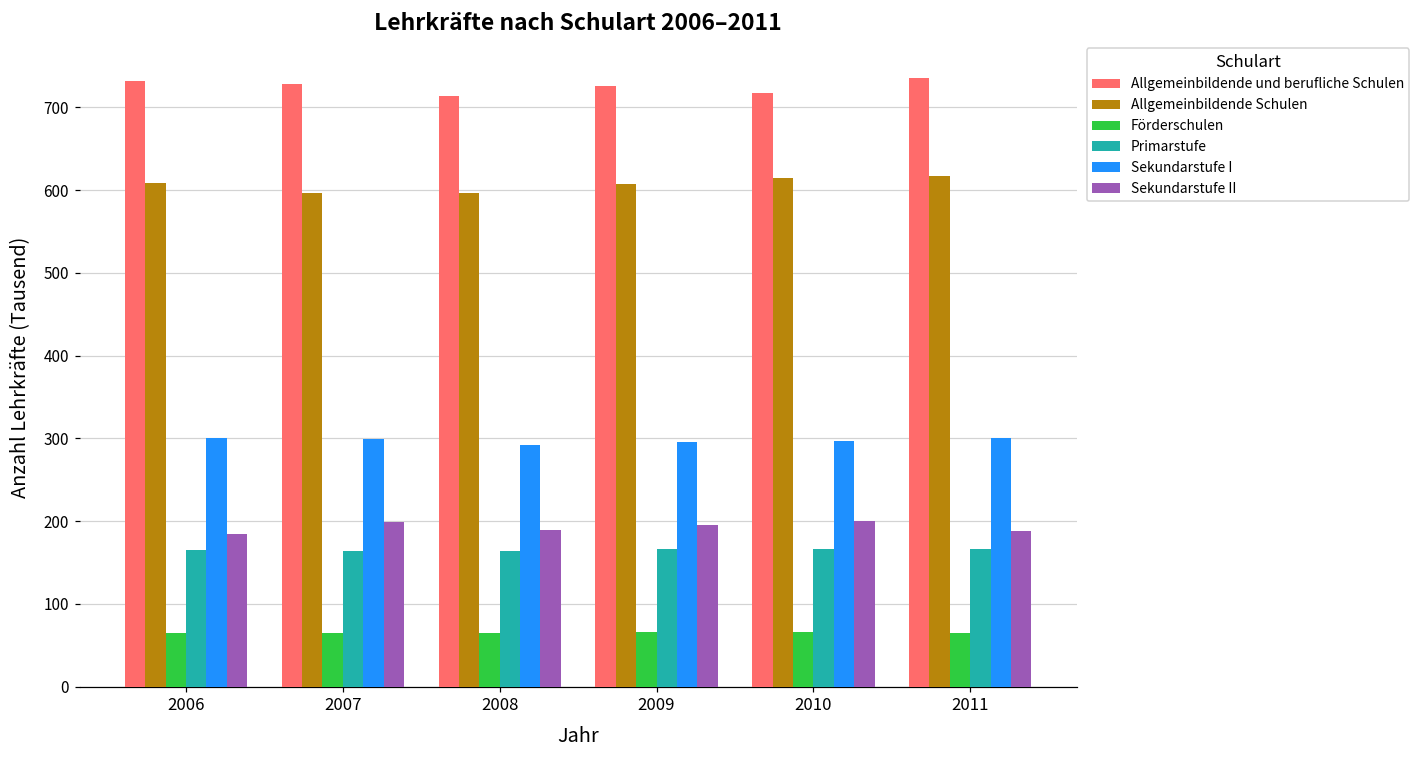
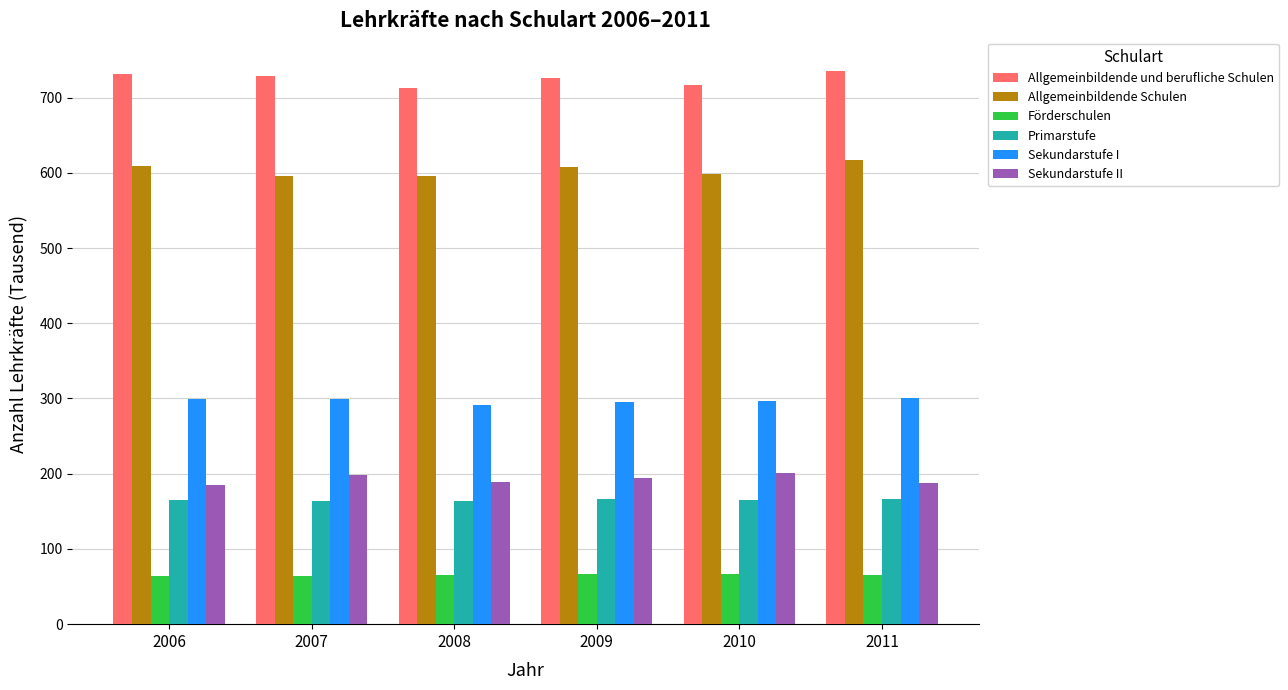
Allgemeinbildende Schulen, 2010: 610 -> 600
